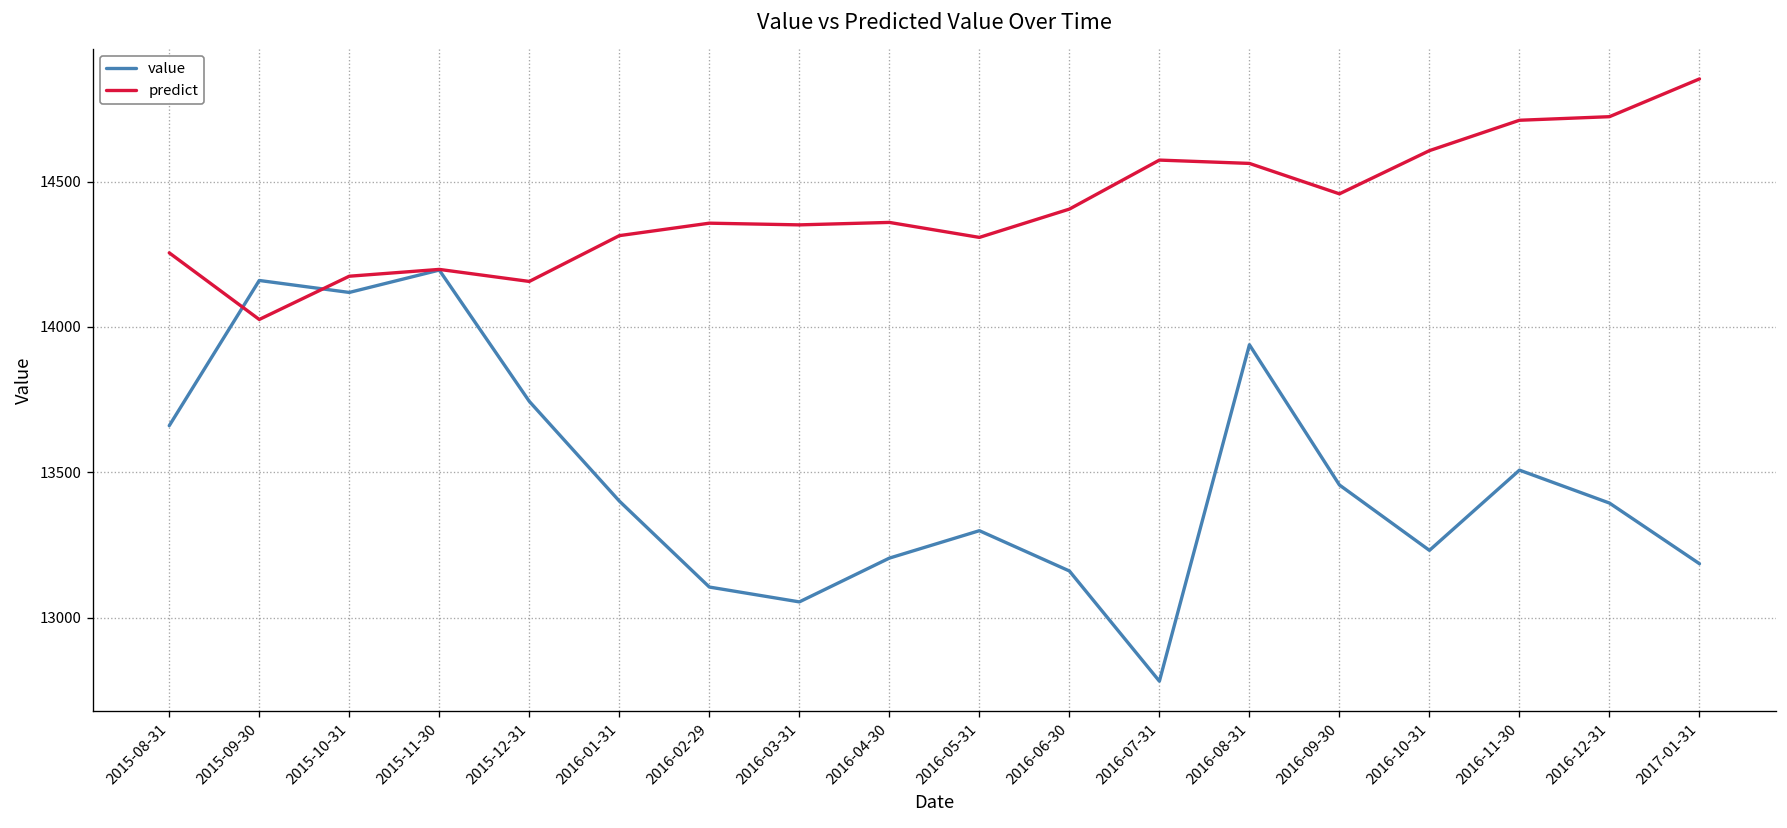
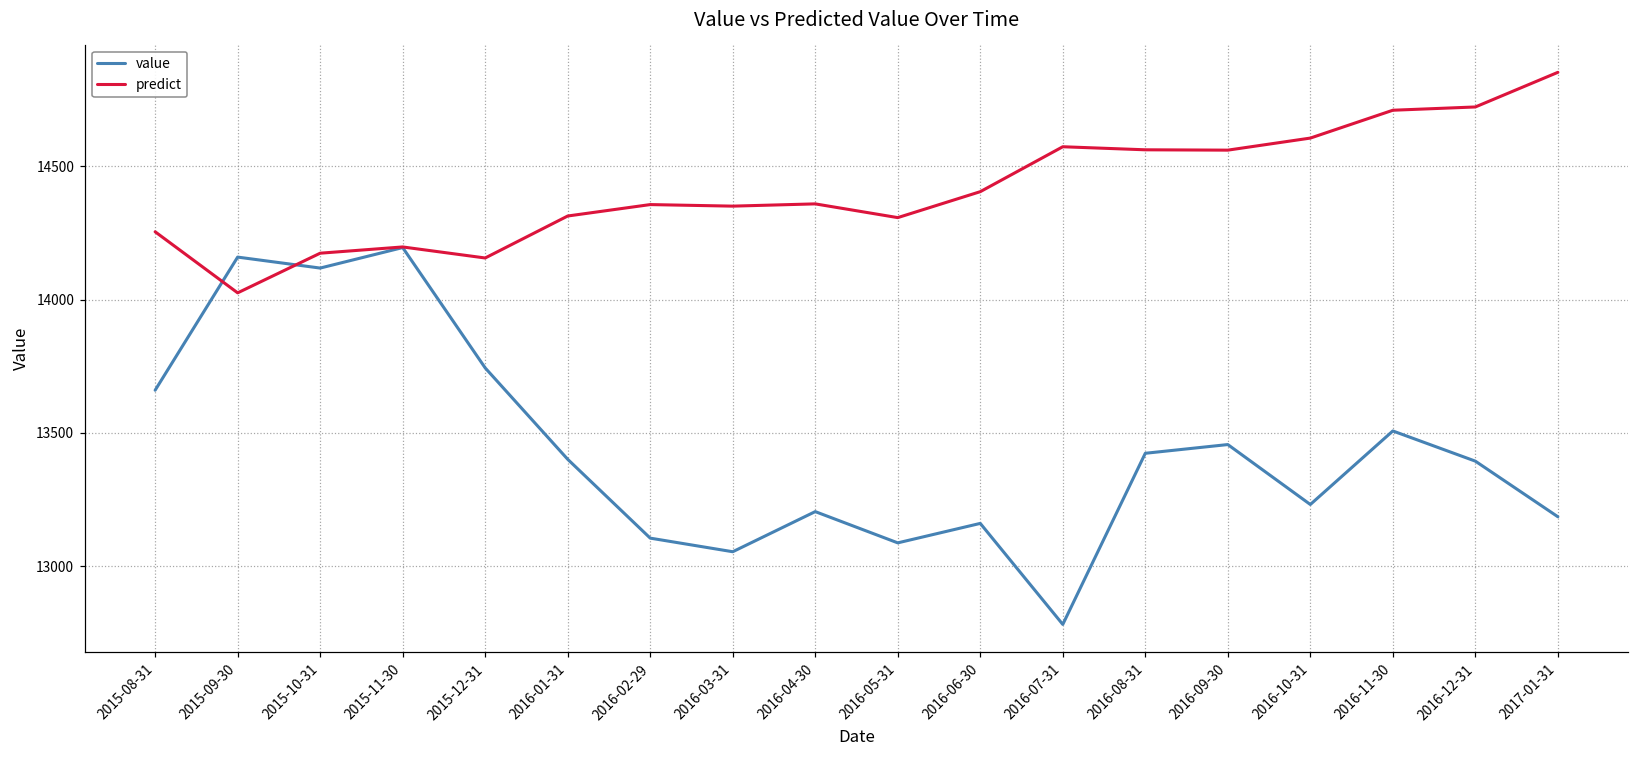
value, 2016-05-31: 13300 -> 13090
value, 2016-08-31: 13940 -> 13420
predict, 2016-09-30: 14460 -> 14560
